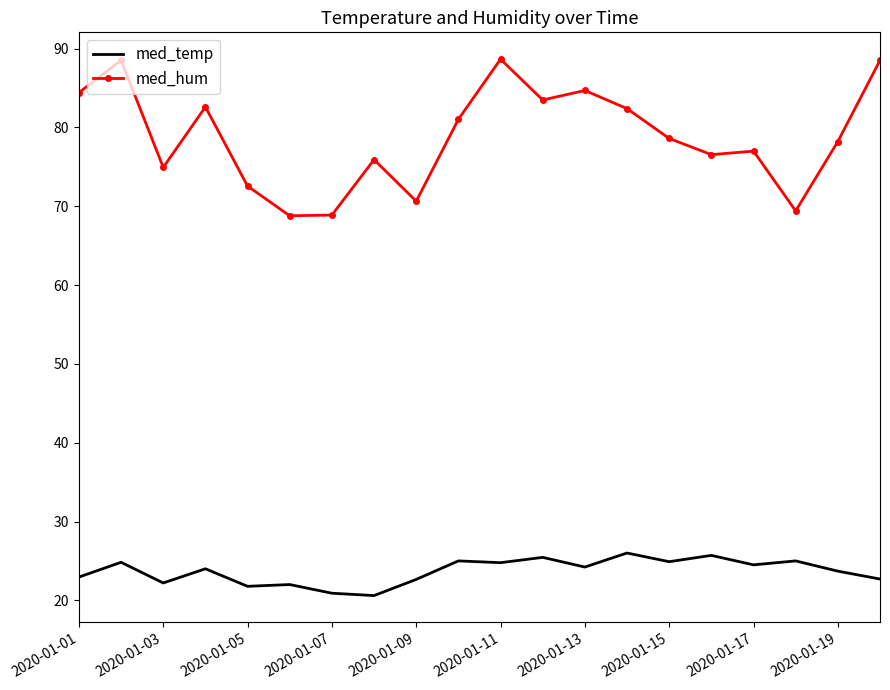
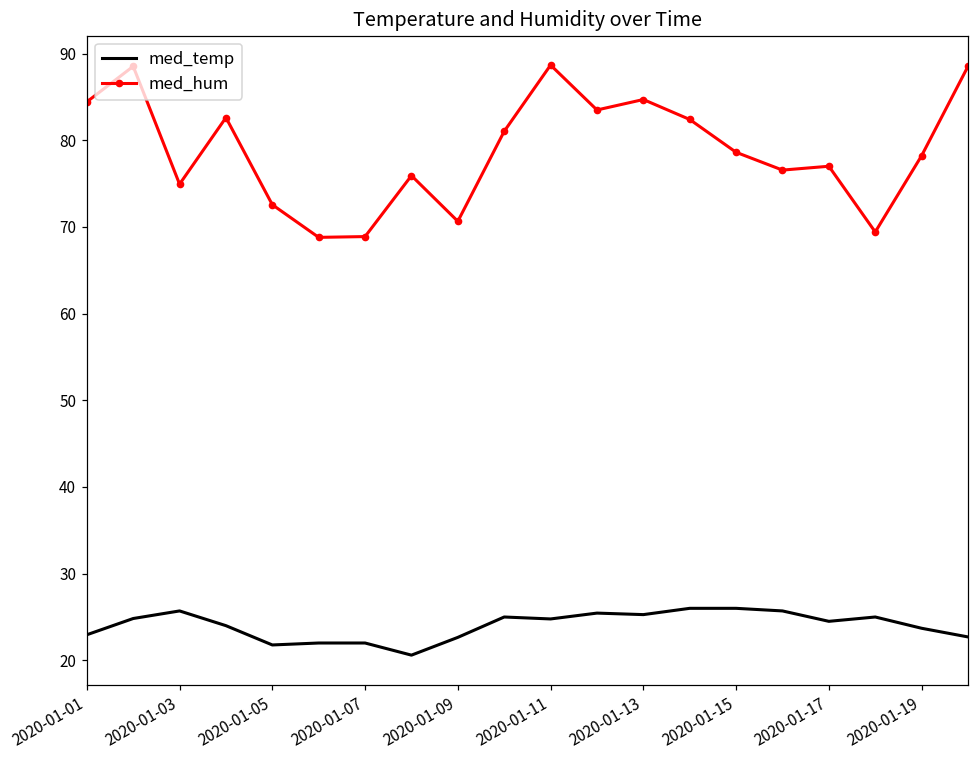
med_temp, 2020-01-03: 22 -> 26
med_temp, 2020-01-07: 21 -> 22
med_temp, 2020-01-13: 24 -> 25
med_temp, 2020-01-15: 25 -> 26
